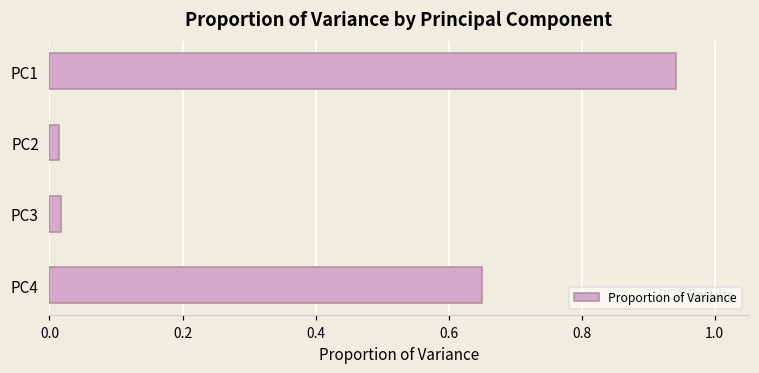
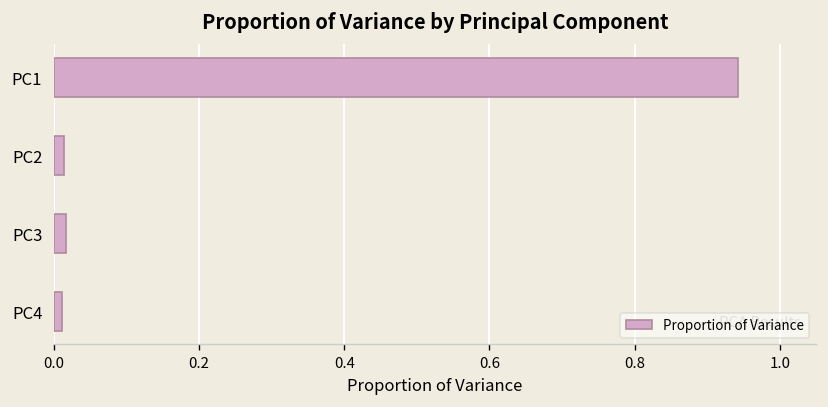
PC4: 0.65 -> 0.01
